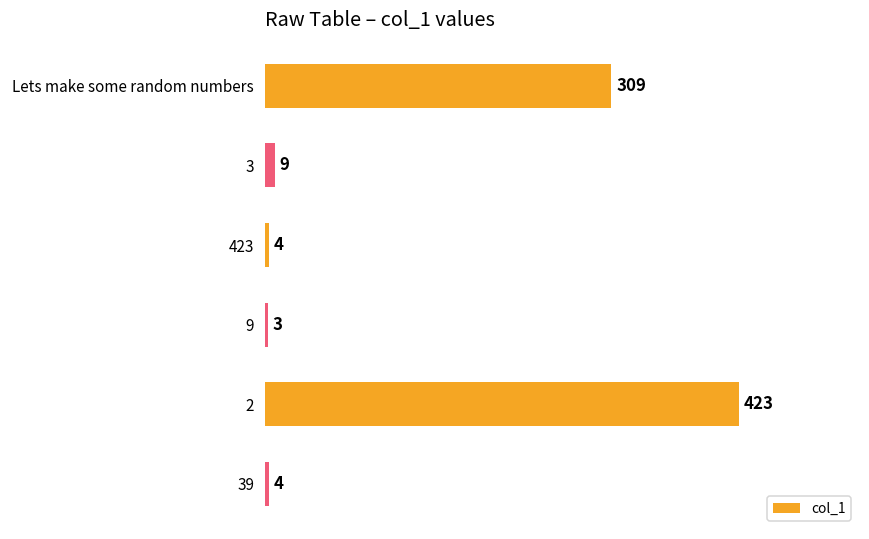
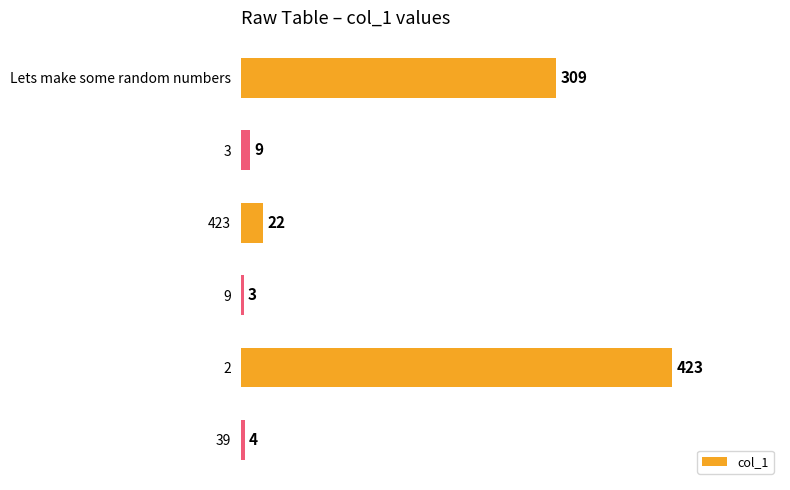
423: 4 -> 22
